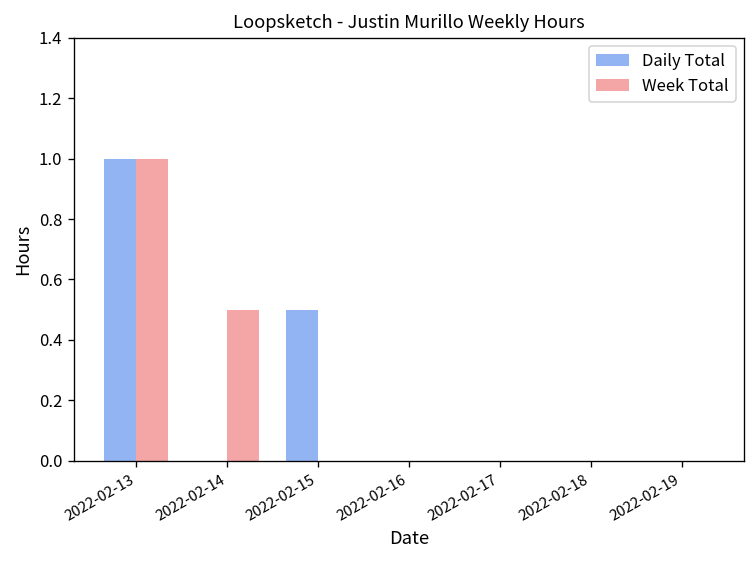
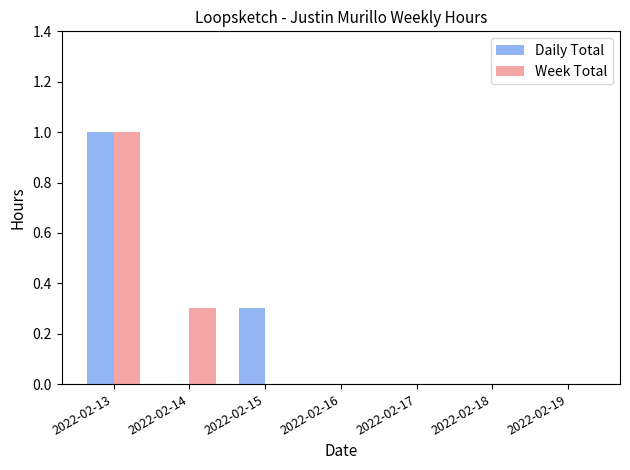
Week Total, 2022-02-14: 0.5 -> 0.3
Daily Total, 2022-02-15: 0.5 -> 0.3
